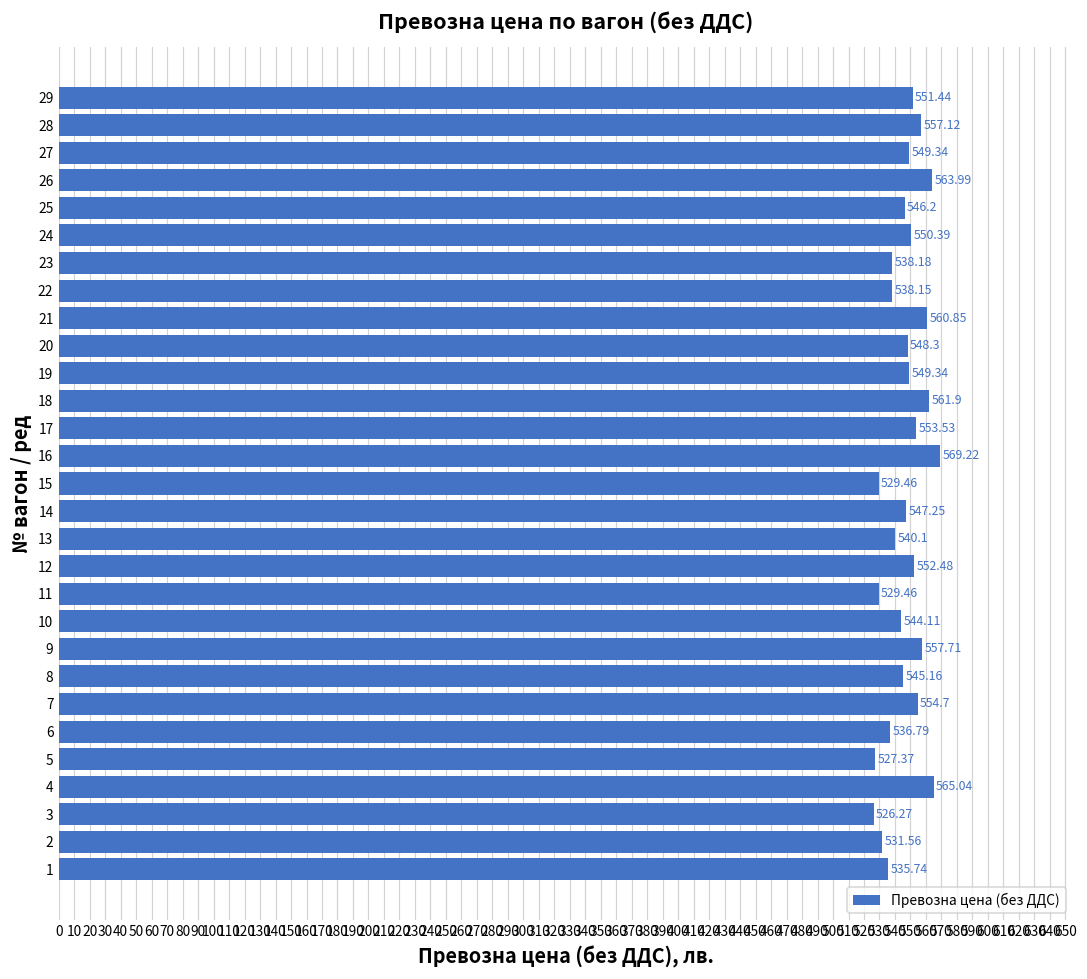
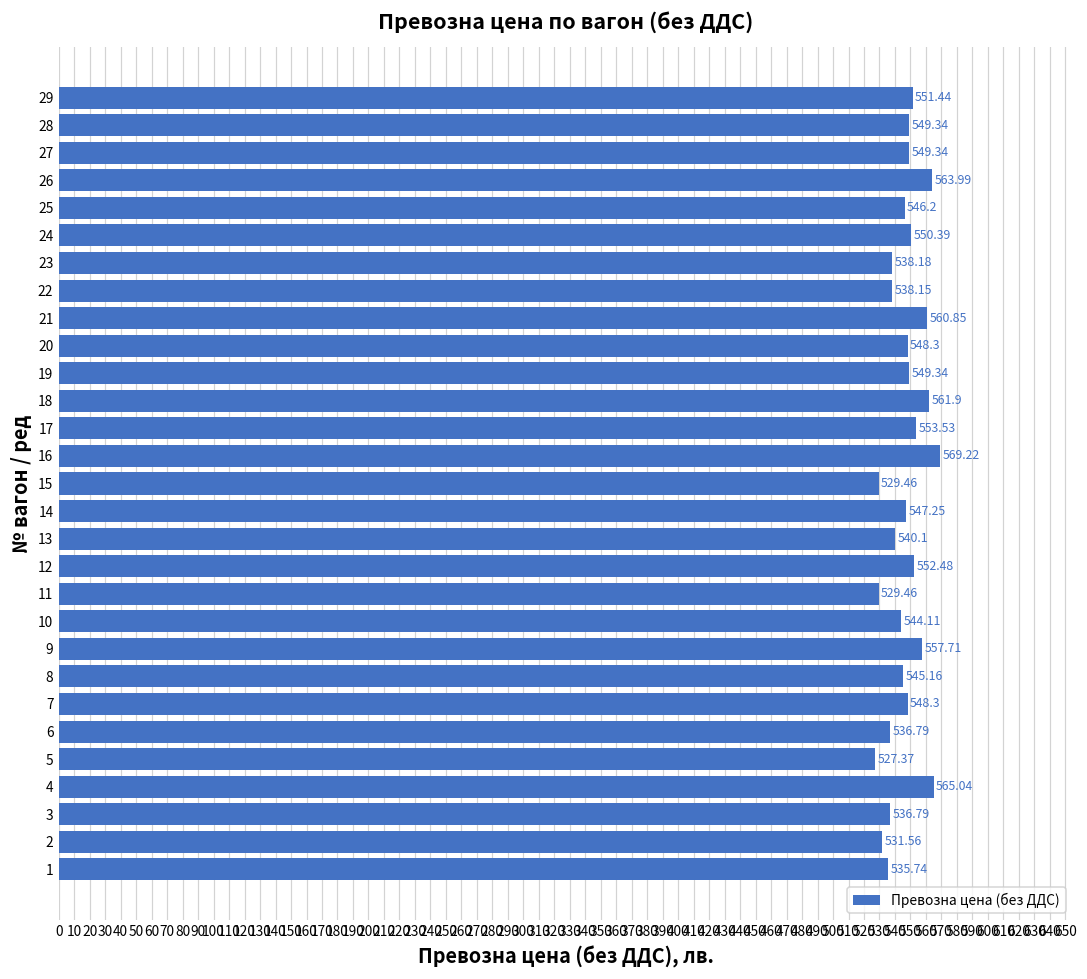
28: 557.12 -> 549.34
7: 554.7 -> 548.3
3: 526.27 -> 536.79
